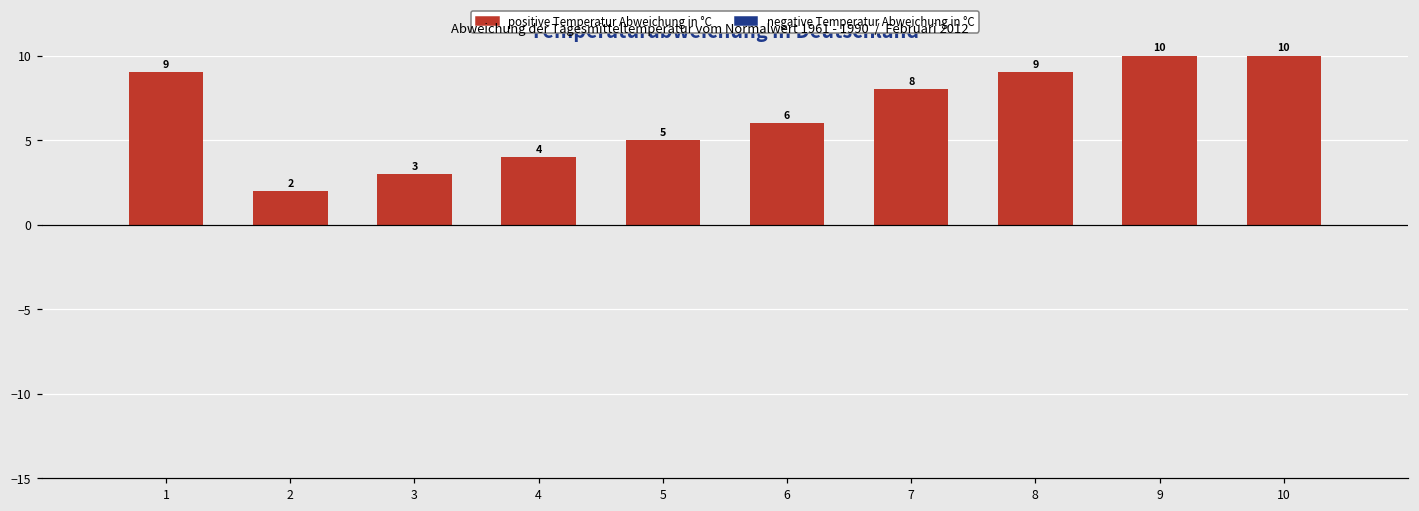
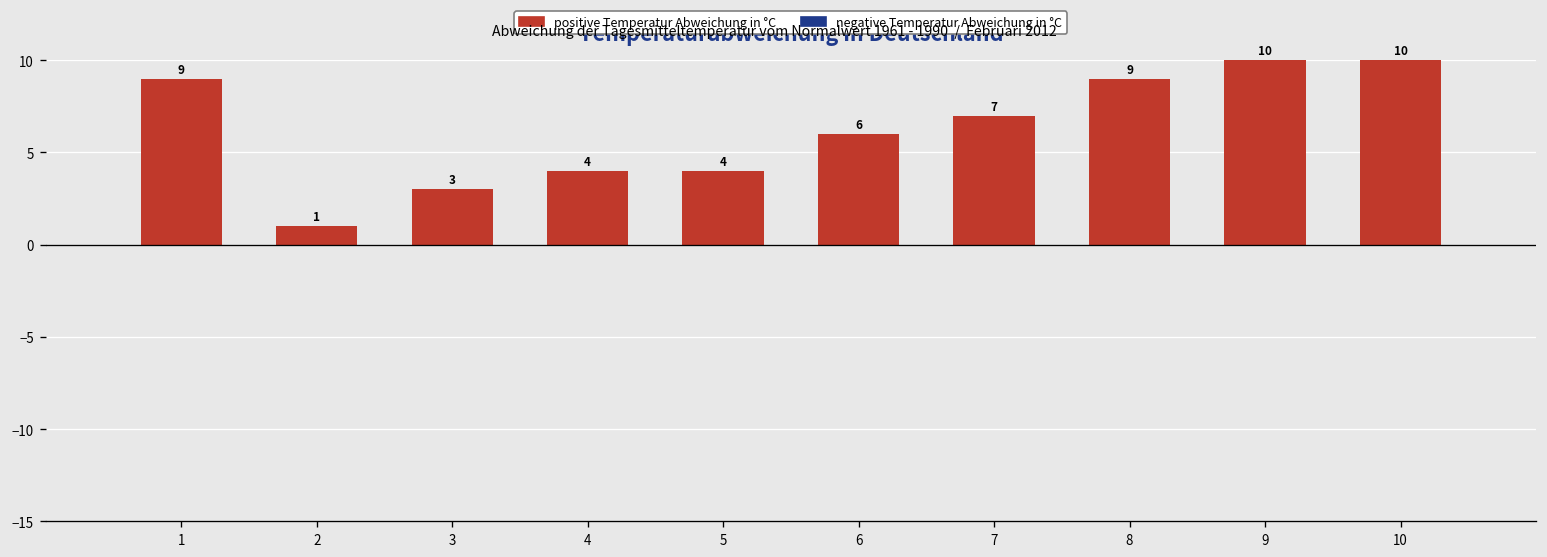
2: 2 -> 1
5: 5 -> 4
7: 8 -> 7
